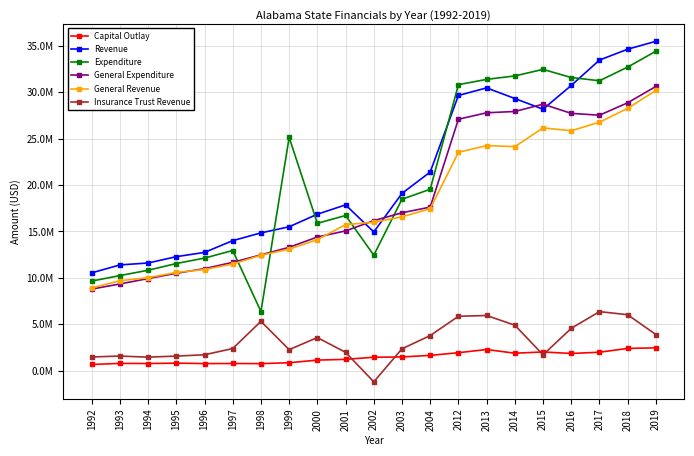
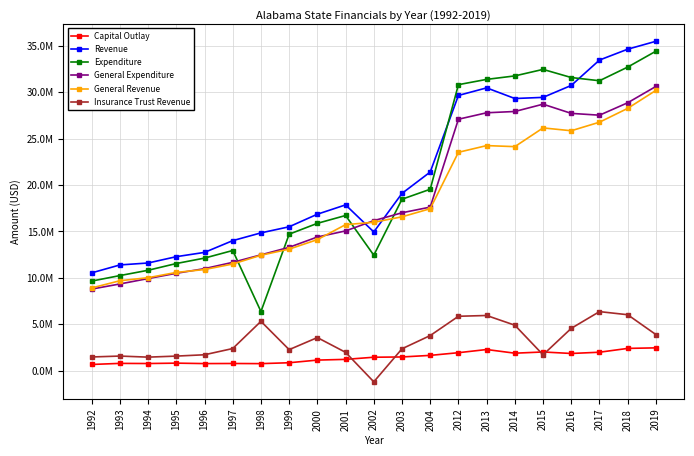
Expenditure, 1999: 25000000 -> 15000000
Revenue, 2015: 28000000 -> 29000000
